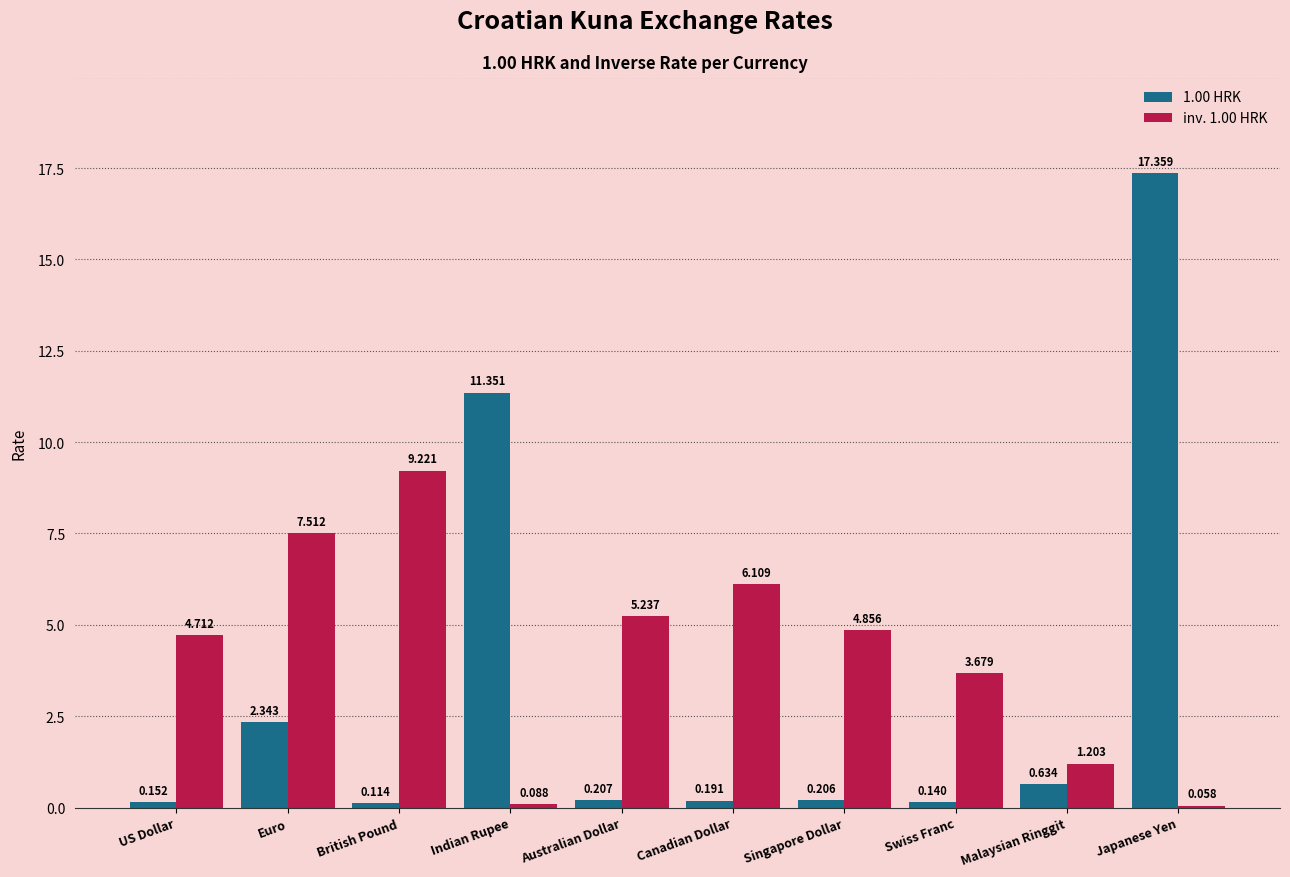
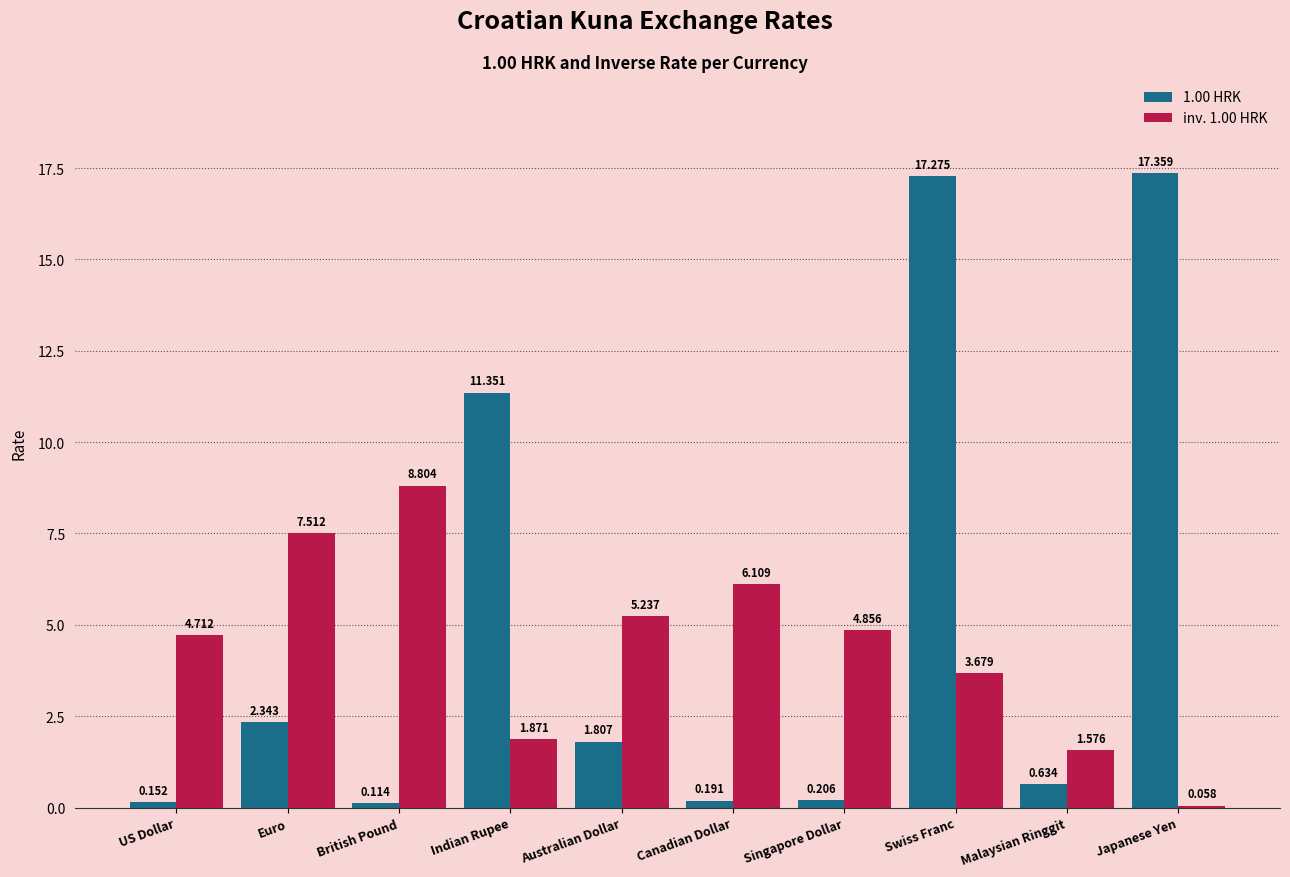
inv. 1.00 HRK, British Pound: 9.221 -> 8.804
inv. 1.00 HRK, Indian Rupee: 0.088 -> 1.871
1.00 HRK, Australian Dollar: 0.207 -> 1.807
1.00 HRK, Swiss Franc: 0.140 -> 17.275
inv. 1.00 HRK, Malaysian Ringgit: 1.203 -> 1.576
